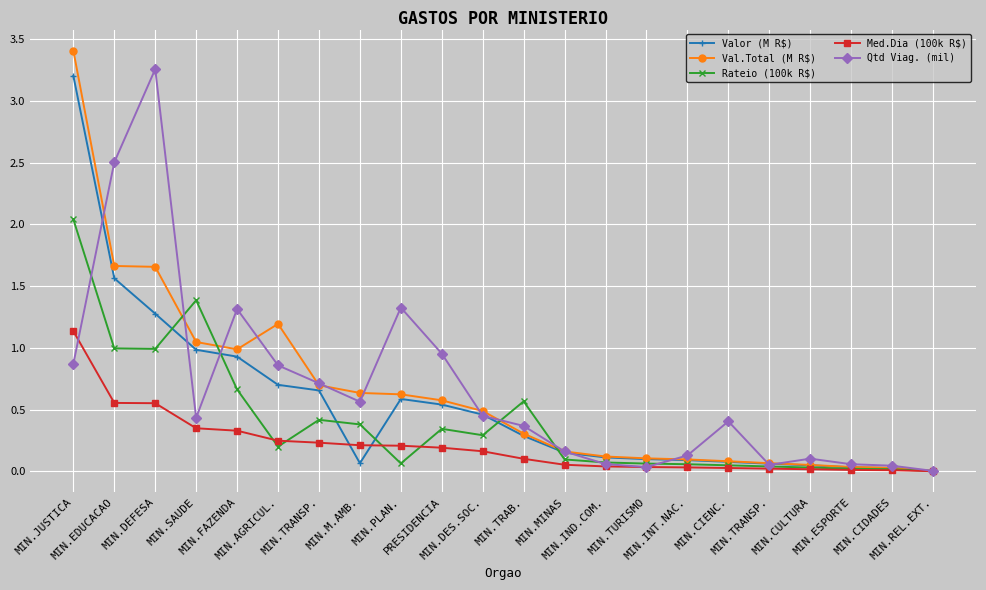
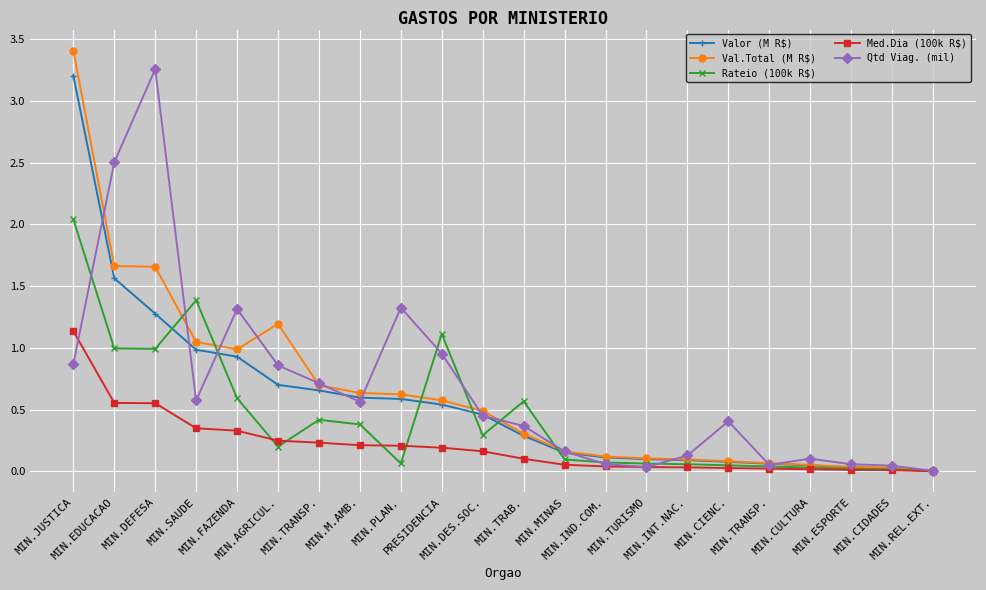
Qtd Viag. (mil), MIN.SAUDE: 0.43 -> 0.57
Rateio (100k R$), MIN.FAZENDA: 0.66 -> 0.59
Valor (M R$), MIN.M.AMB.: 0.07 -> 0.60
Rateio (100k R$), PRESIDENCIA: 0.34 -> 1.11
